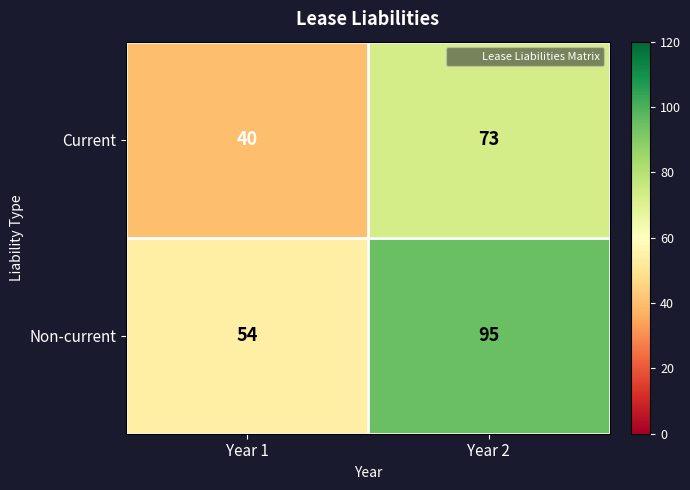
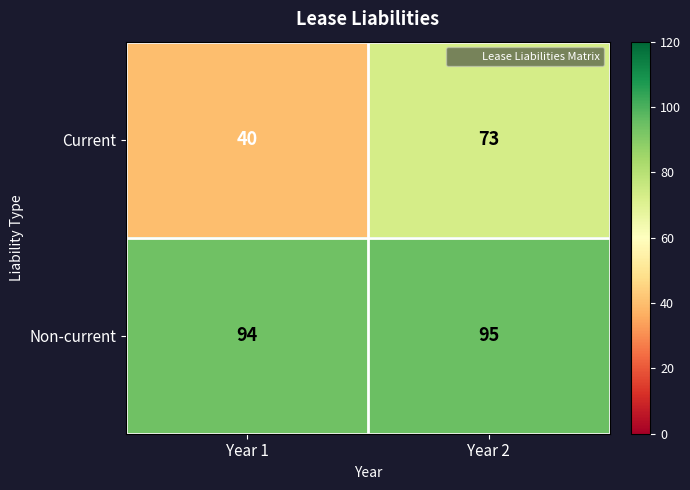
Non-current, Year 1: 54 -> 94
